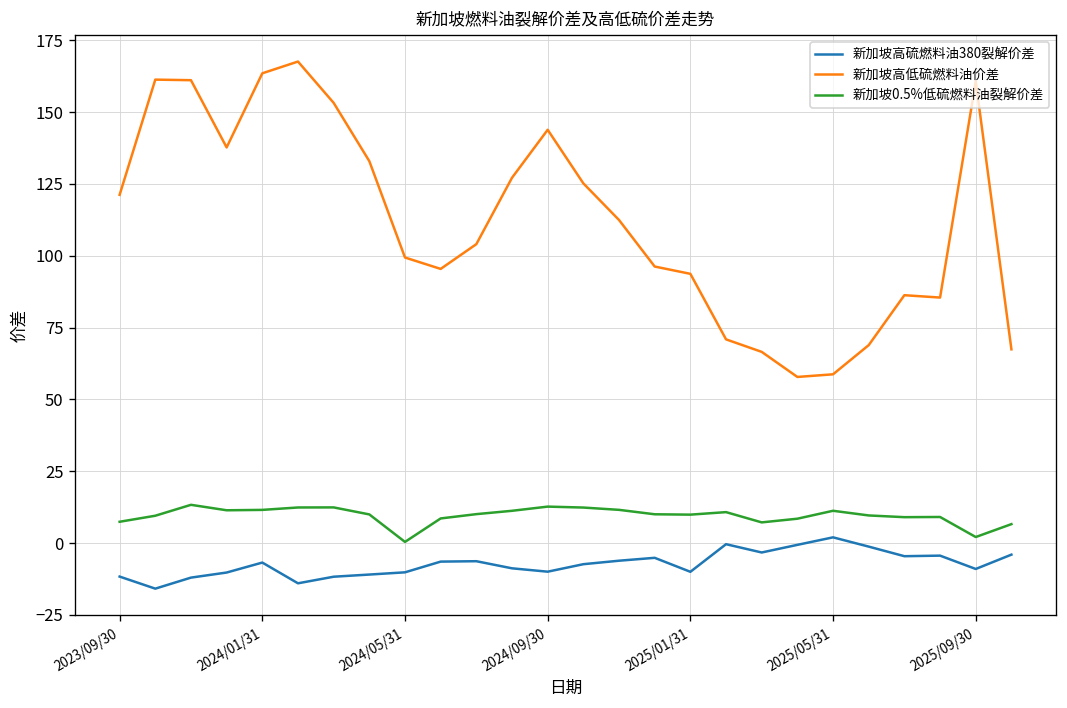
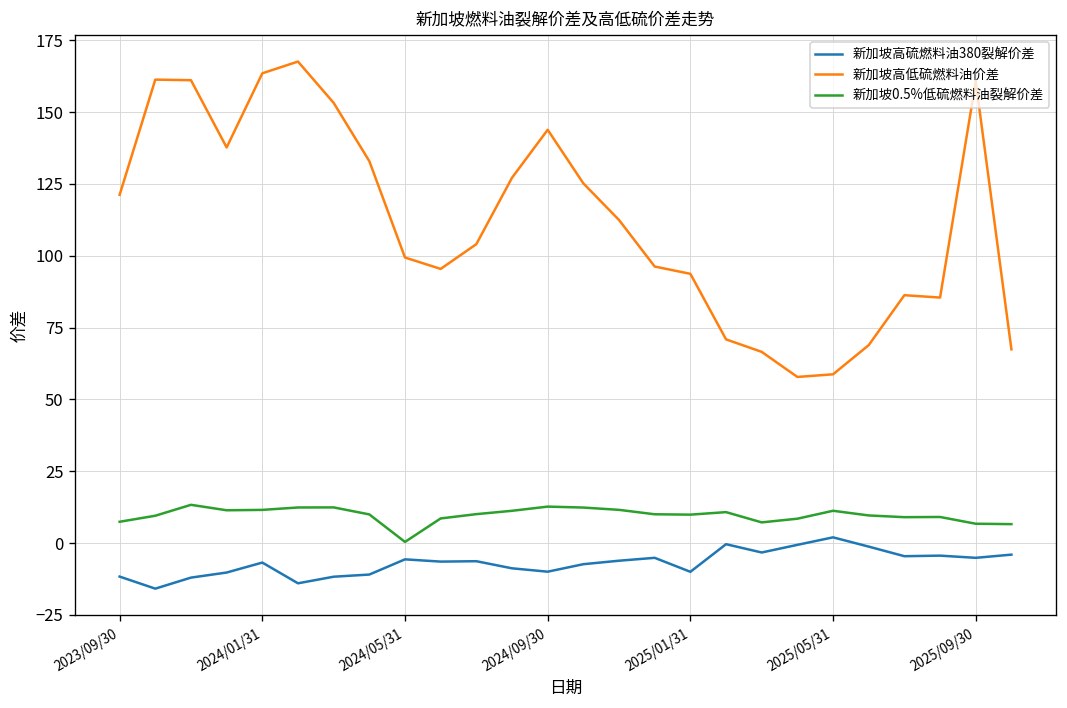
新加坡高硫燃料油380裂解价差, 2024/05/31: -10 -> -6
新加坡高硫燃料油380裂解价差, 2025/09/30: -9 -> -5
新加坡0.5%低硫燃料油裂解价差, 2025/09/30: 2 -> 7
